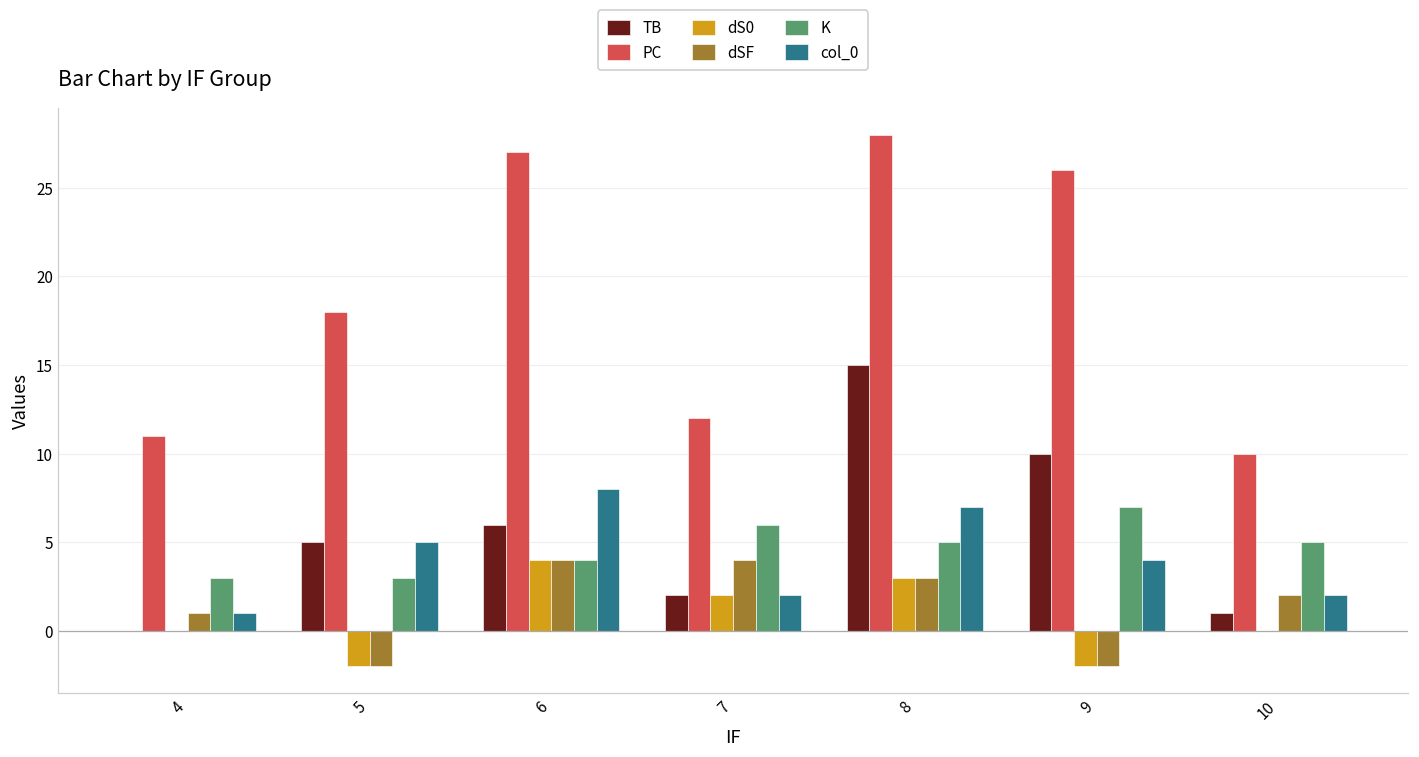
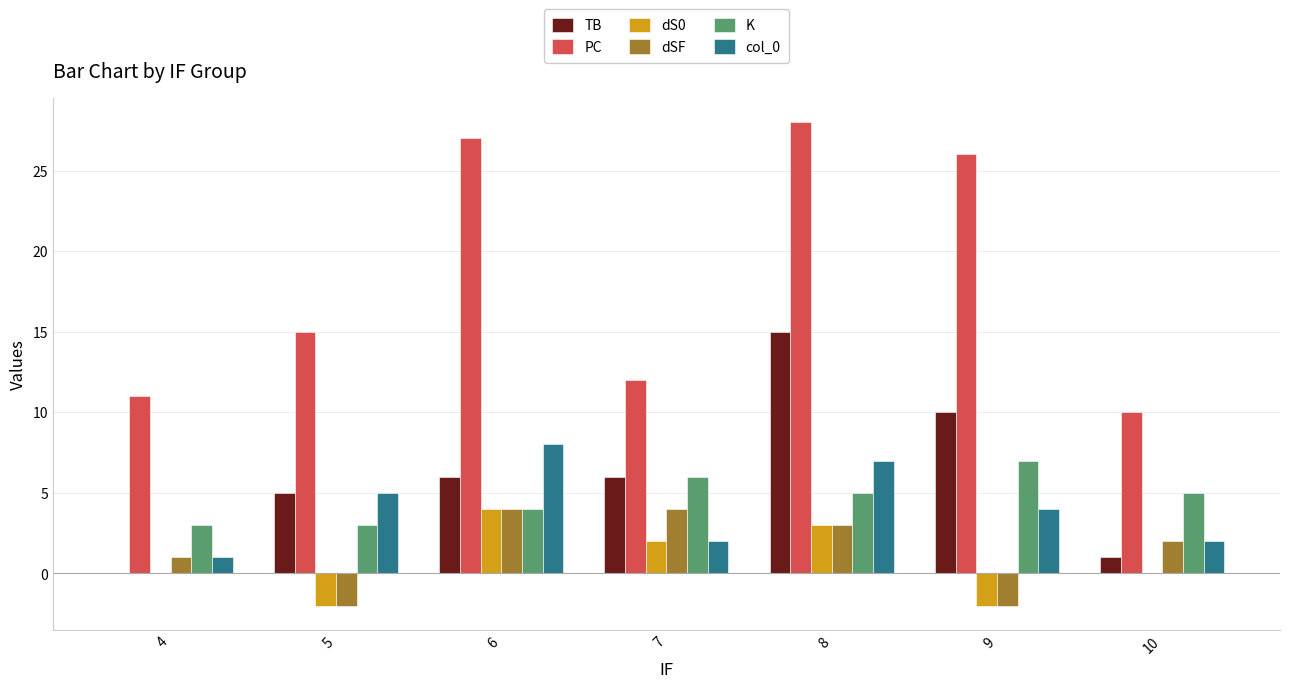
PC, 5: 18 -> 15
TB, 7: 2 -> 6
